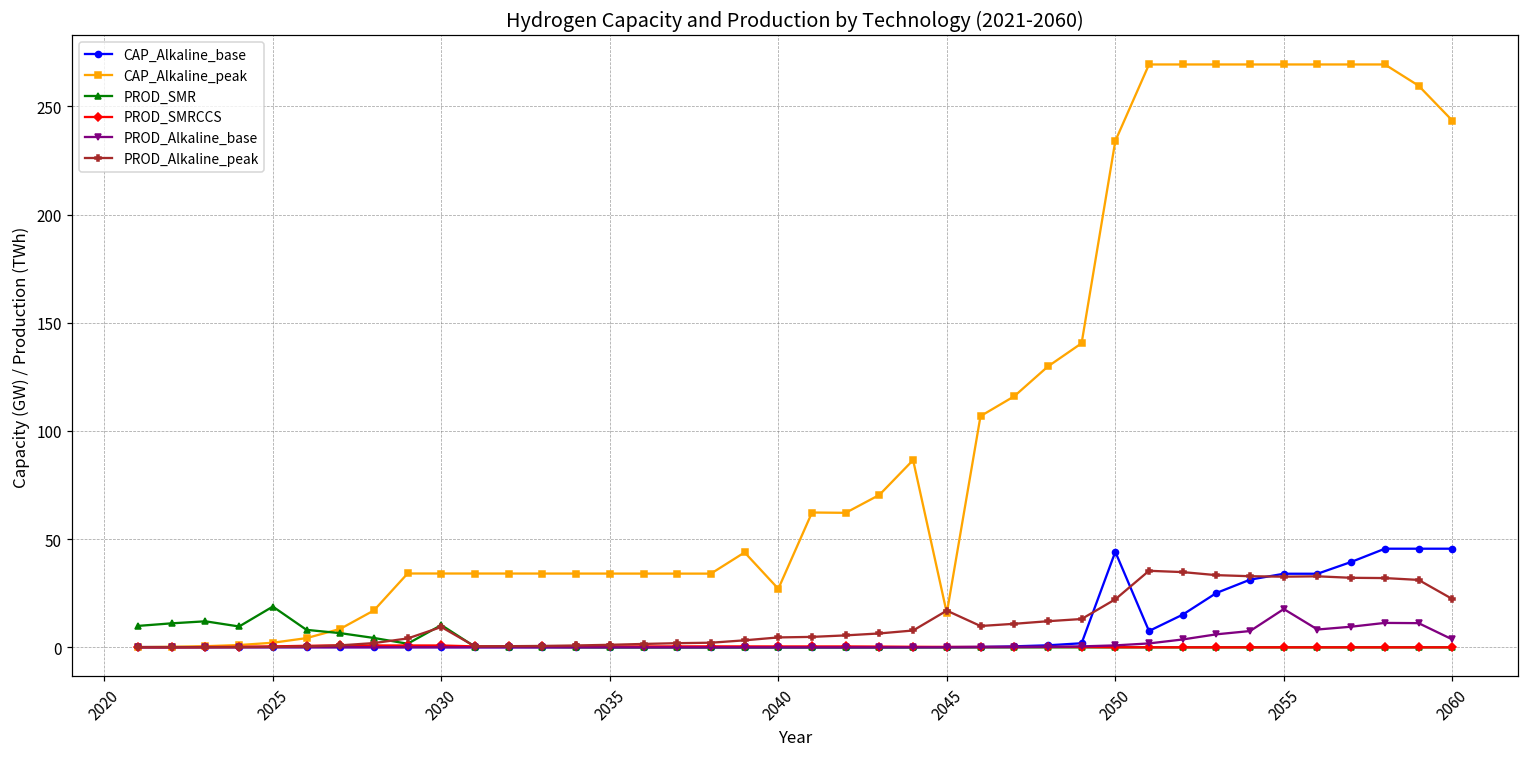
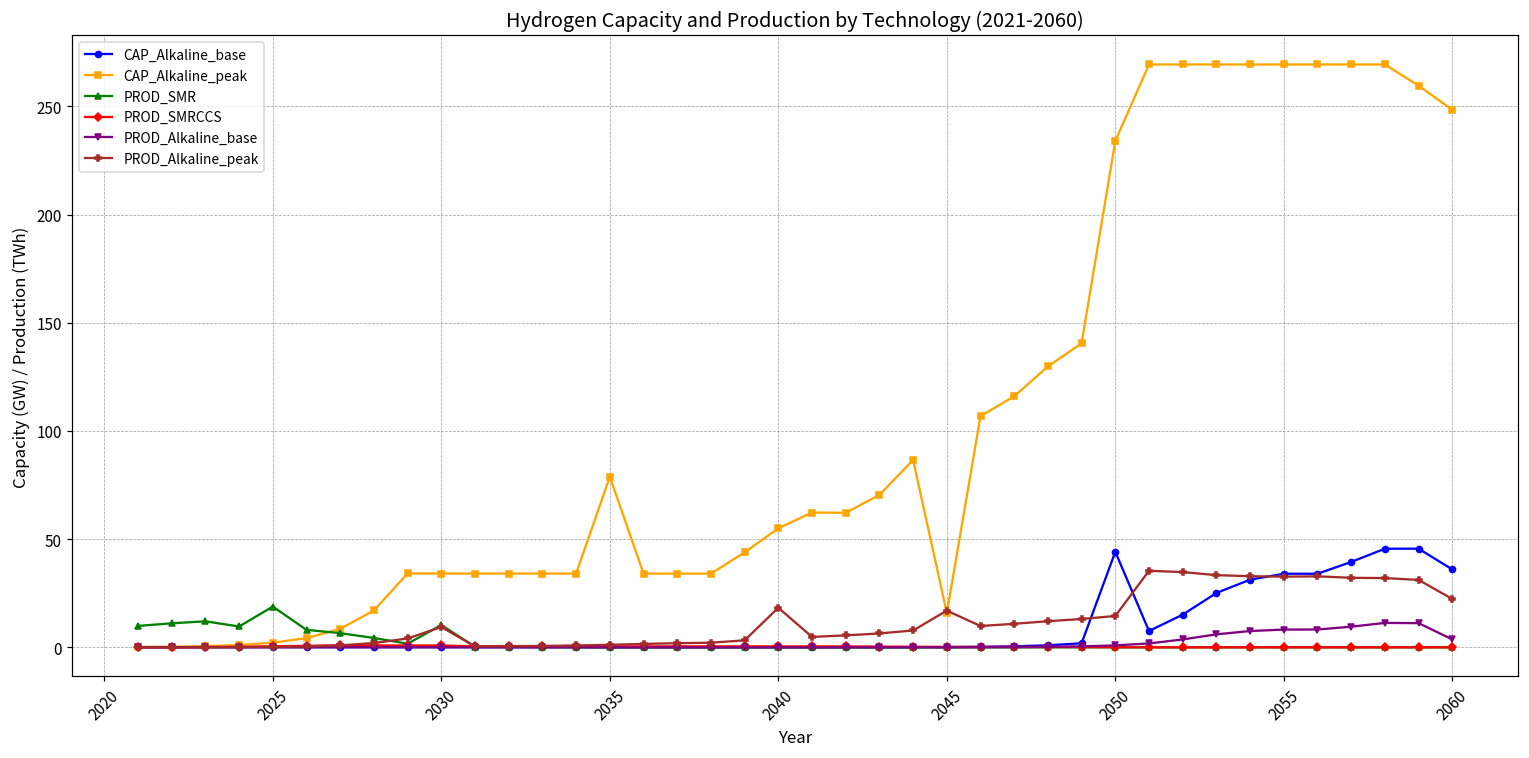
CAP_Alkaline_peak, 2035: 34 -> 79
CAP_Alkaline_peak, 2040: 27 -> 55
PROD_Alkaline_peak, 2040: 5 -> 18
PROD_Alkaline_peak, 2050: 22 -> 15
PROD_Alkaline_base, 2055: 18 -> 8
CAP_Alkaline_base, 2060: 46 -> 36
CAP_Alkaline_peak, 2060: 243 -> 248
